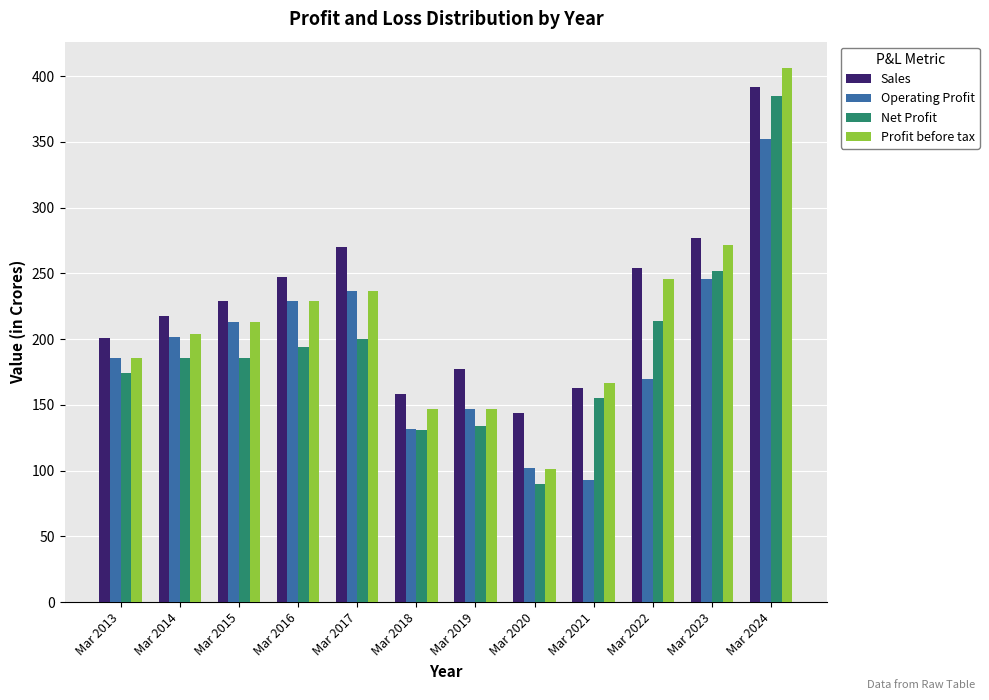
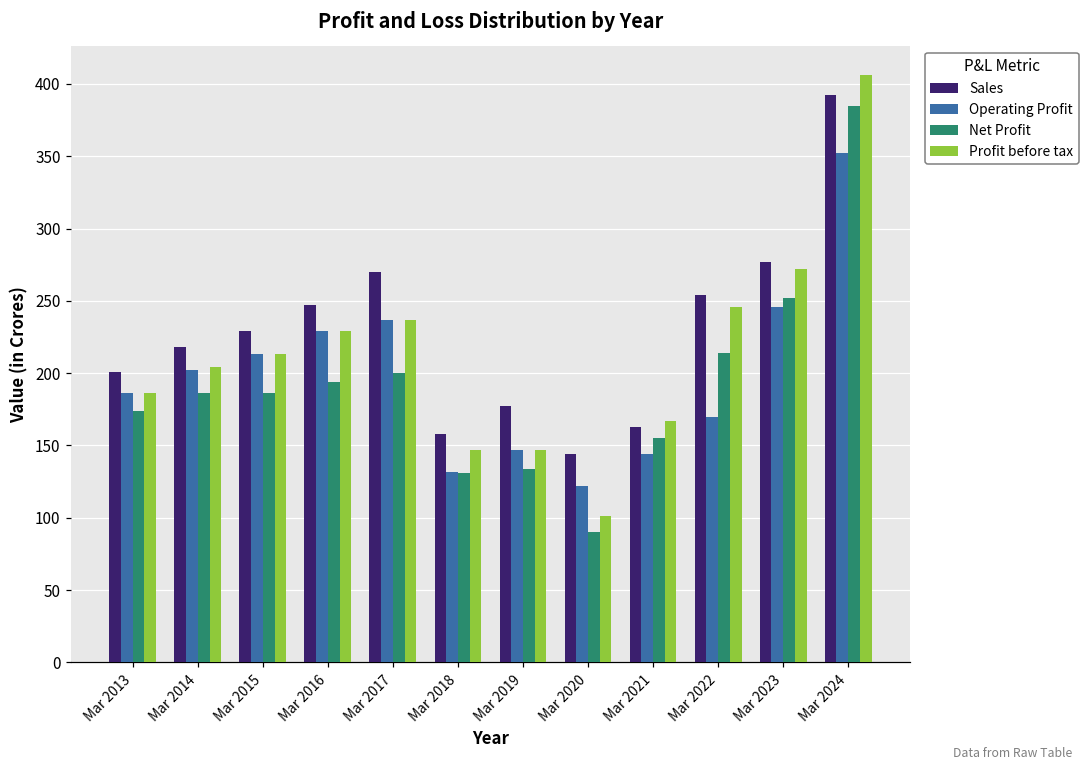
Operating Profit, Mar 2020: 102 -> 122
Operating Profit, Mar 2021: 93 -> 144
